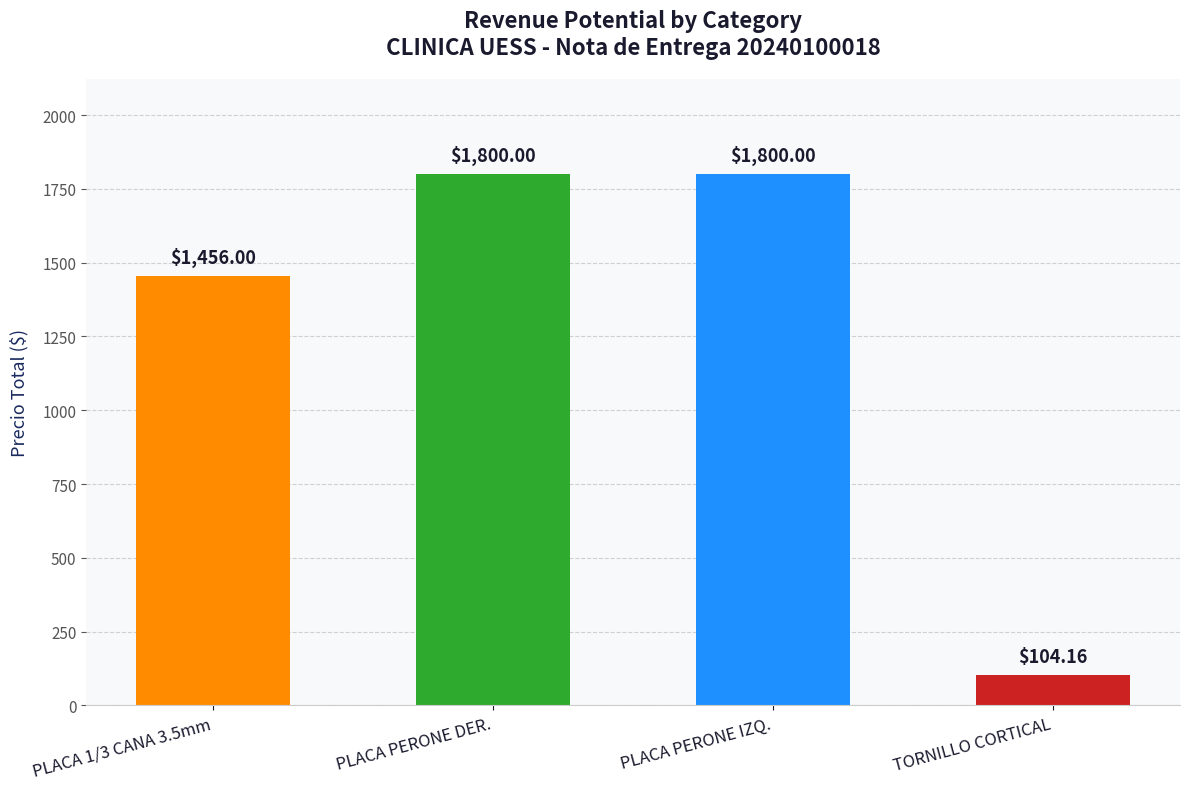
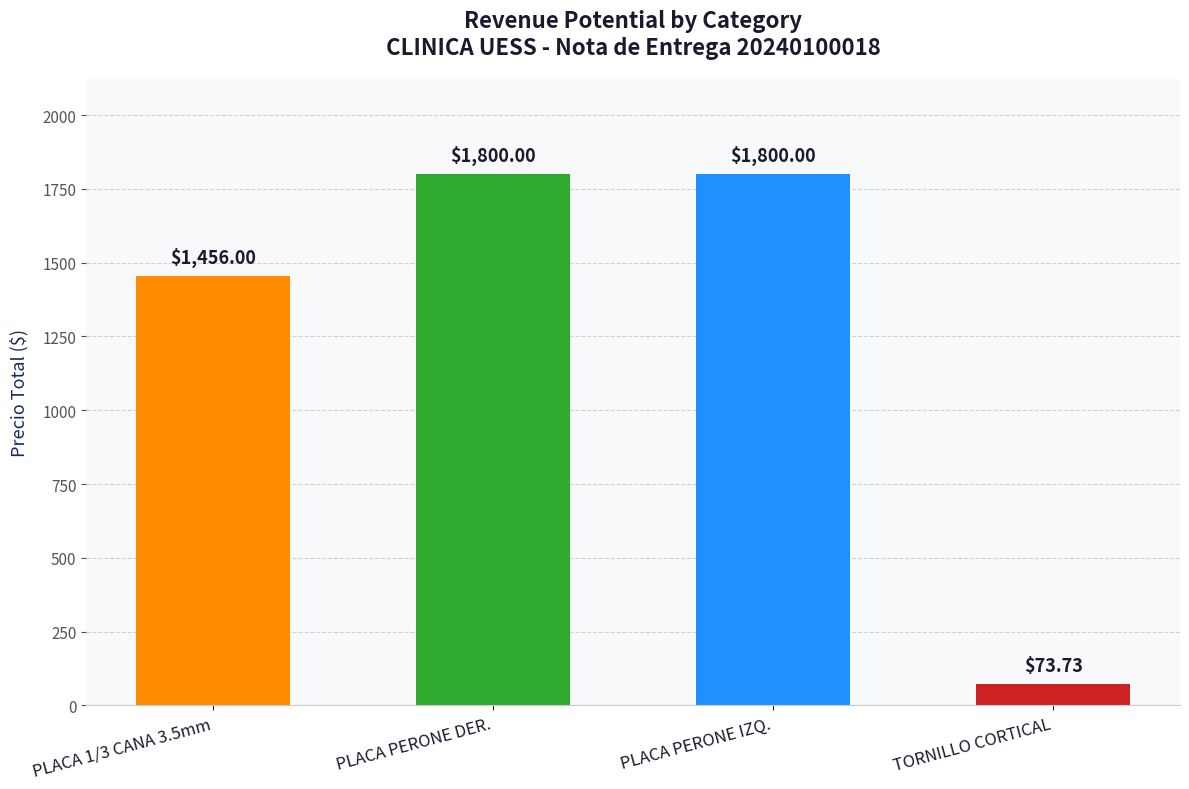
TORNILLO CORTICAL: $104.16 -> $73.73
